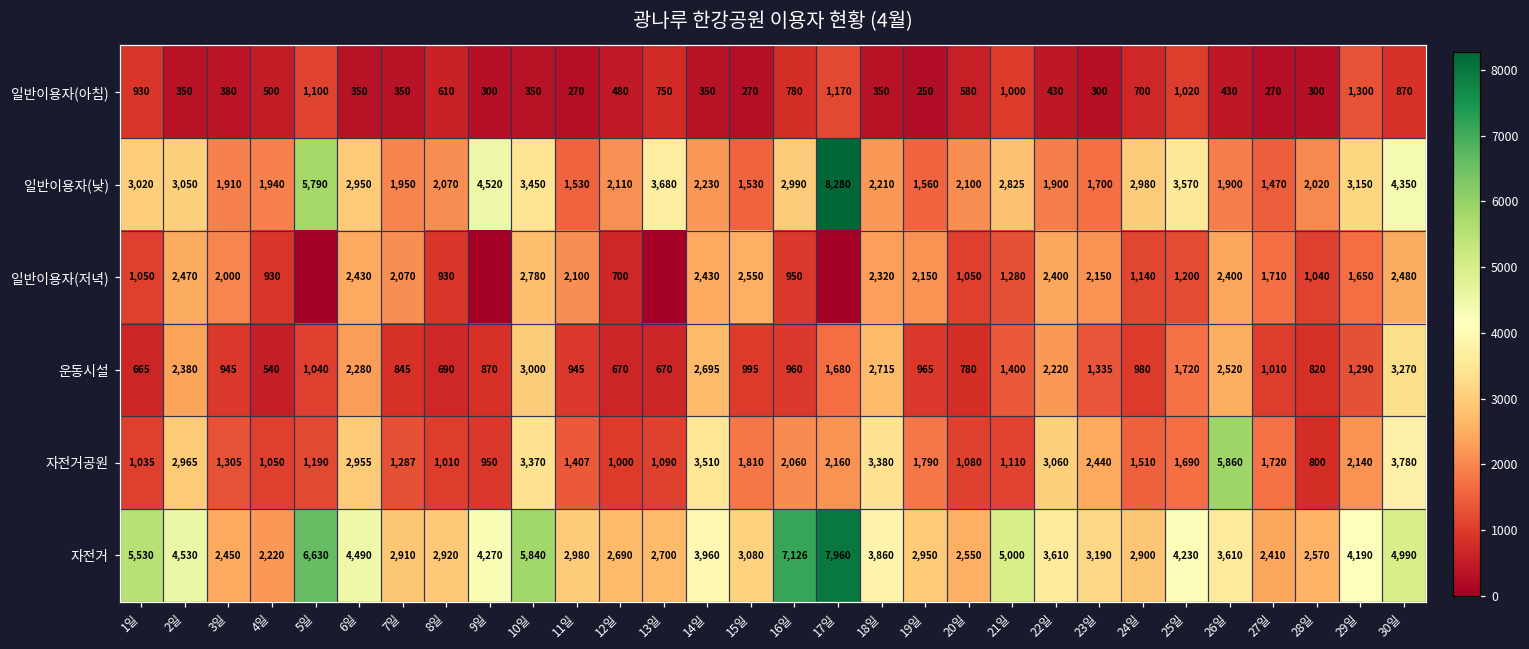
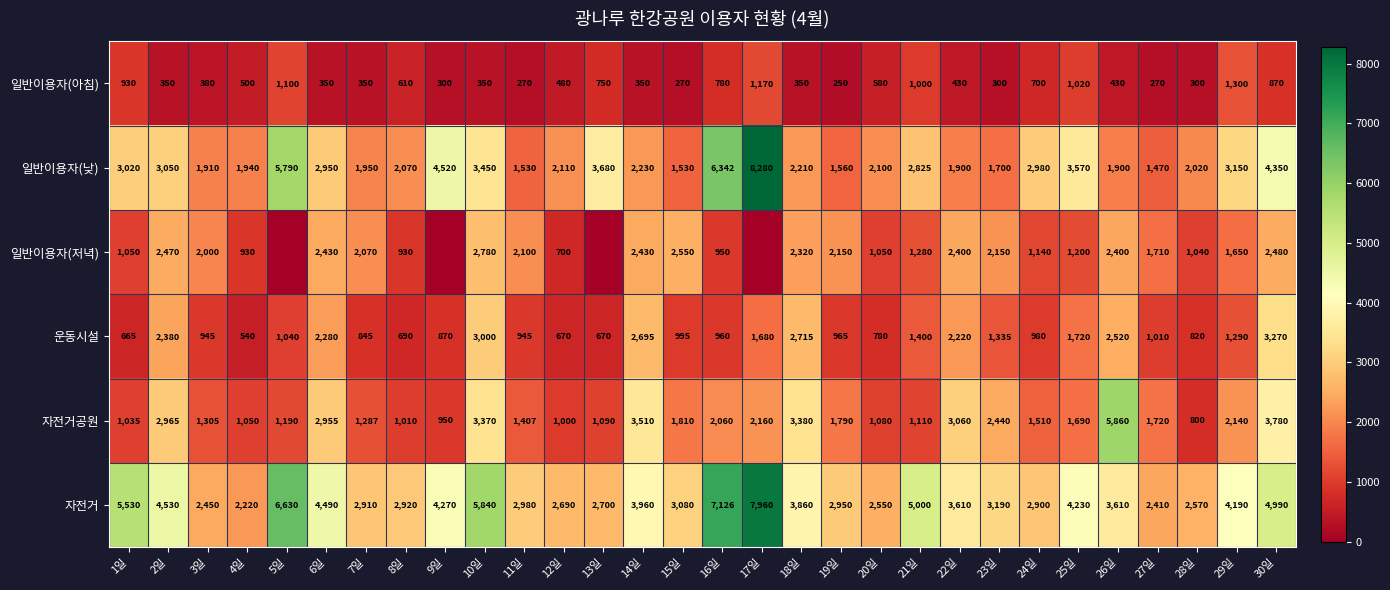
일반이용자(낮), 16일: 2,990 -> 6,342
